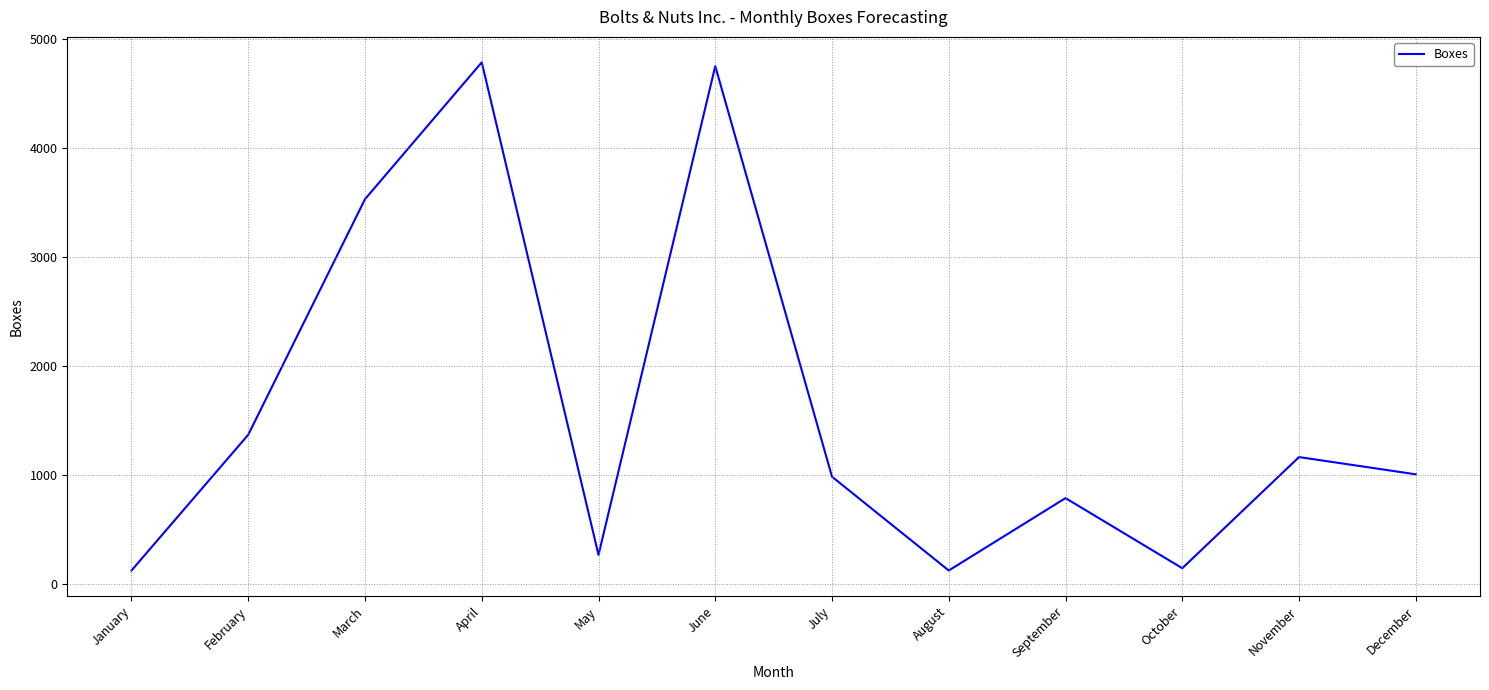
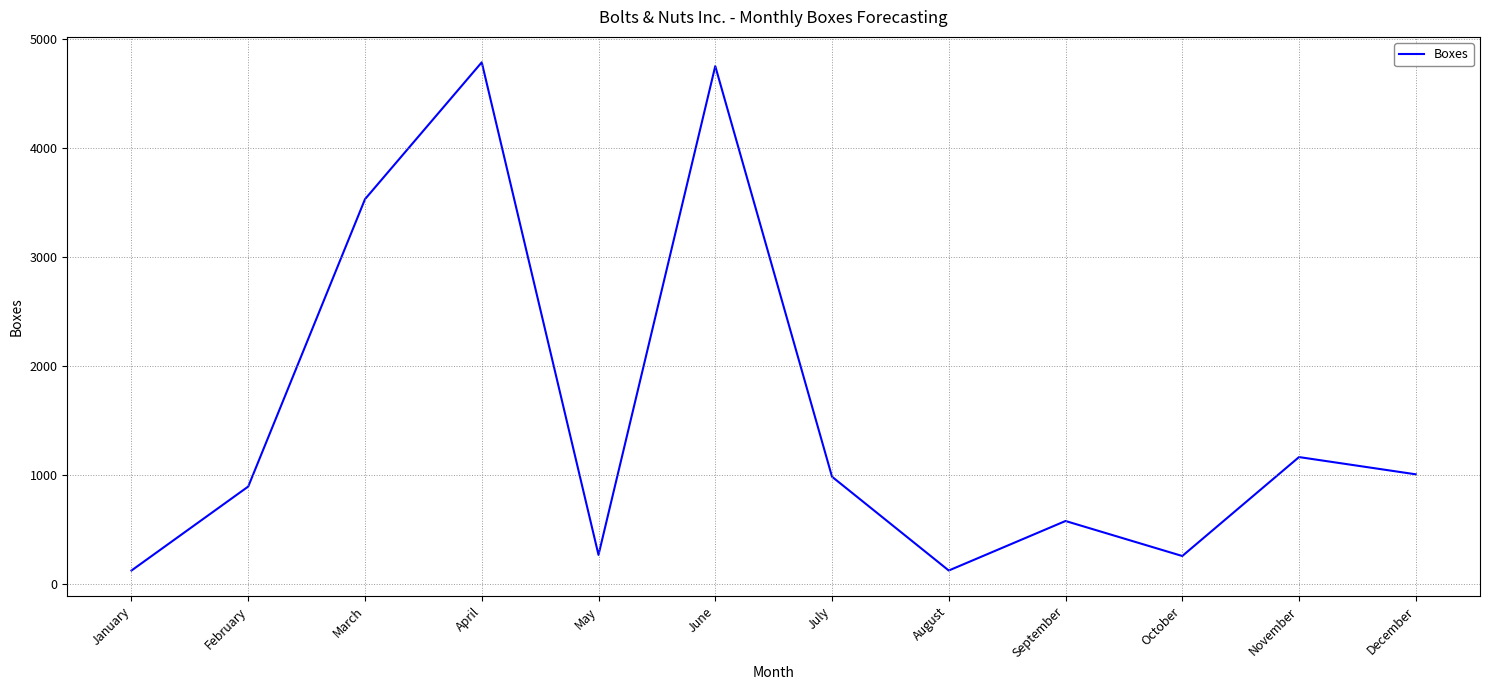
February: 1370 -> 900
September: 790 -> 580
October: 150 -> 260
